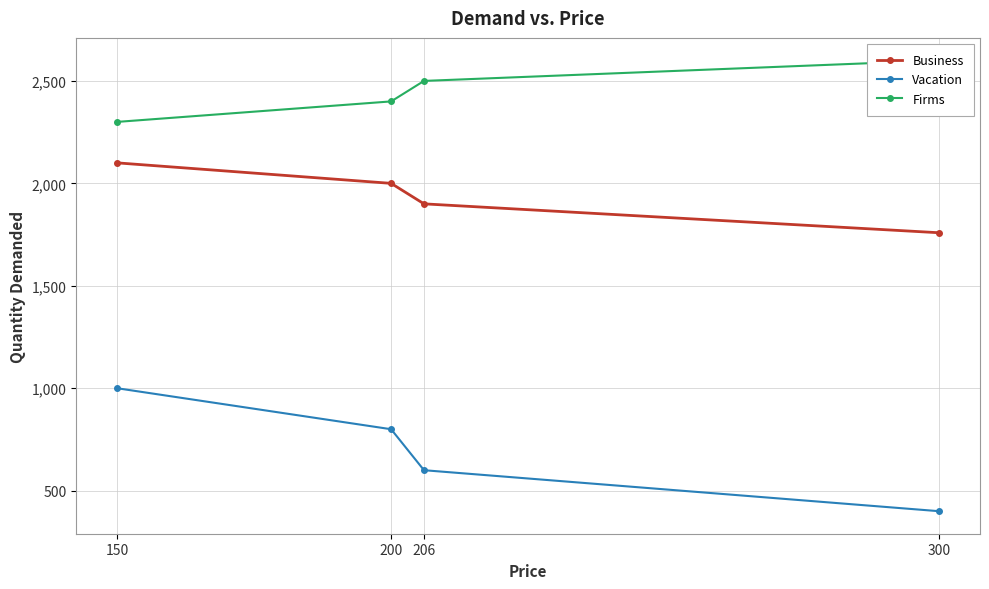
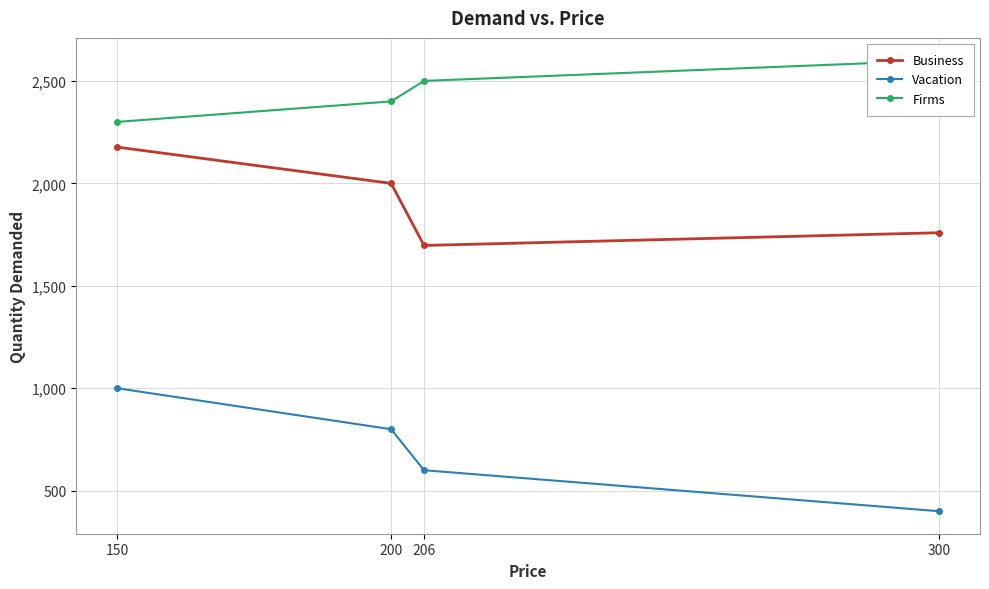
Business, 150: 2,100 -> 2,180
Business, 206: 1,900 -> 1,700
